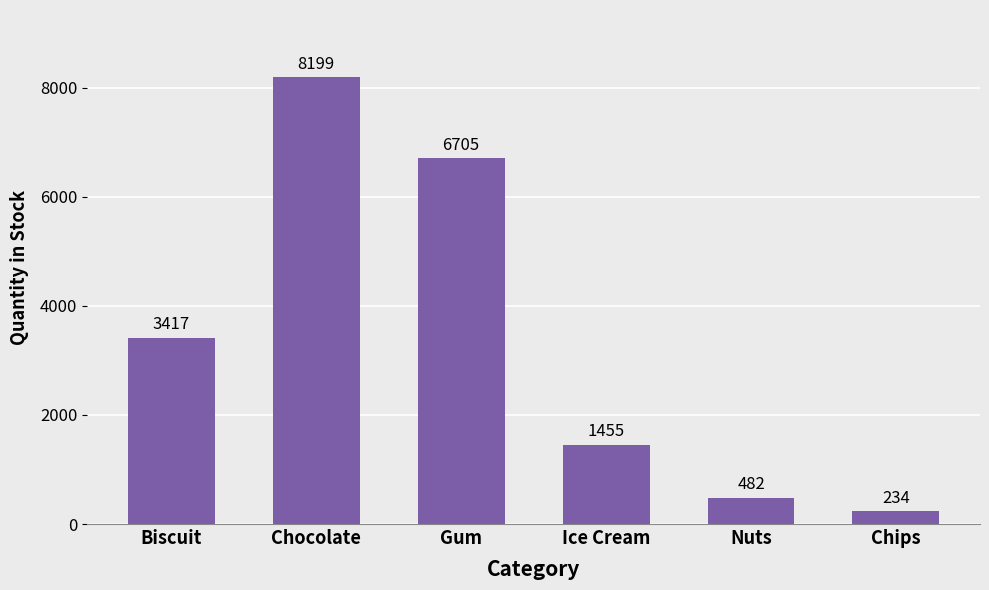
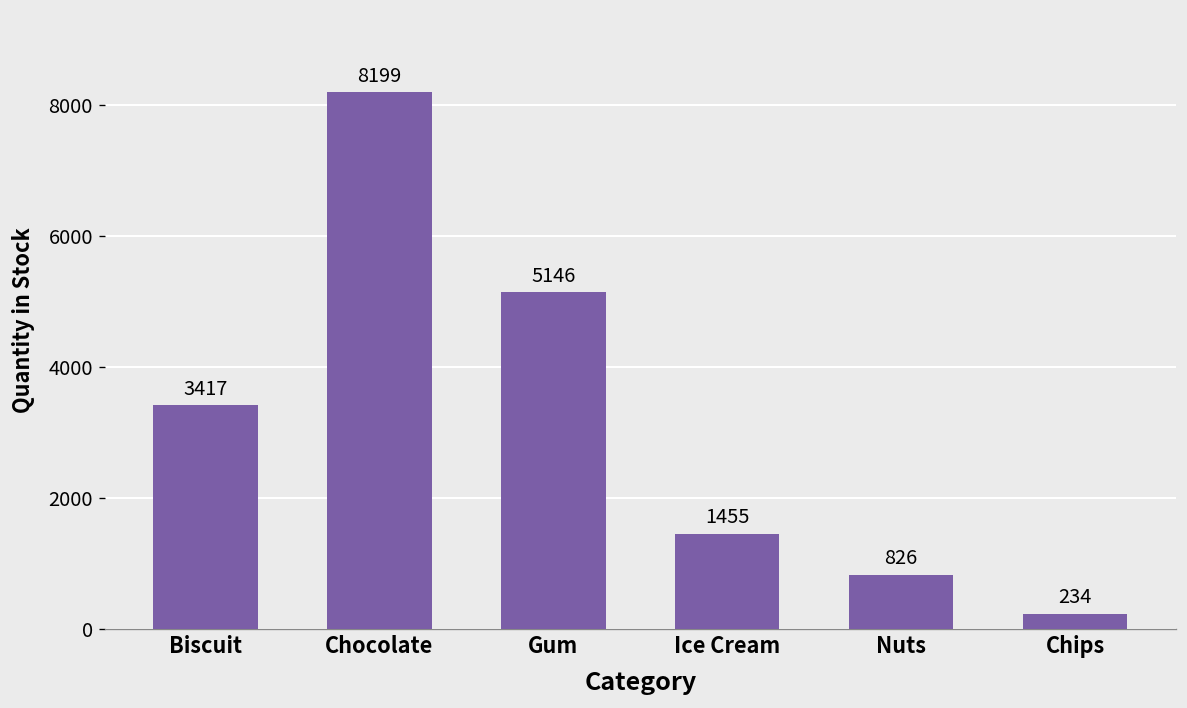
Gum: 6705 -> 5146
Nuts: 482 -> 826
